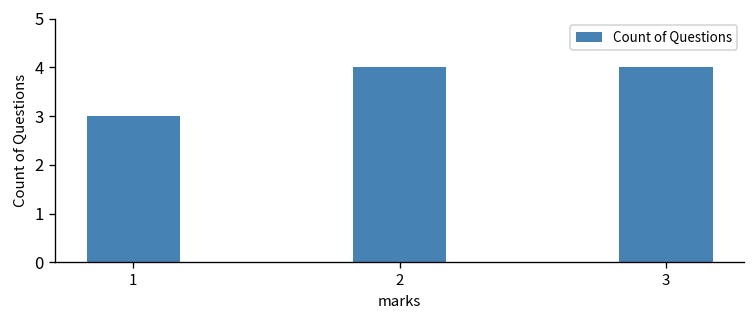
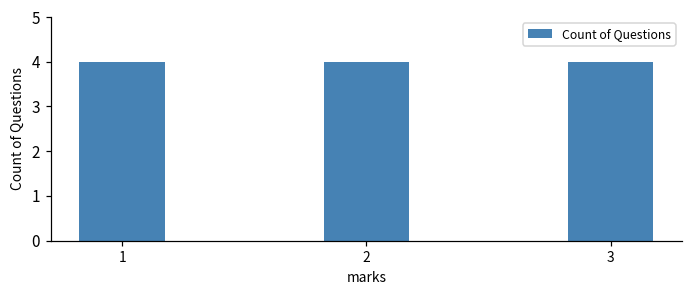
1: 3 -> 4
